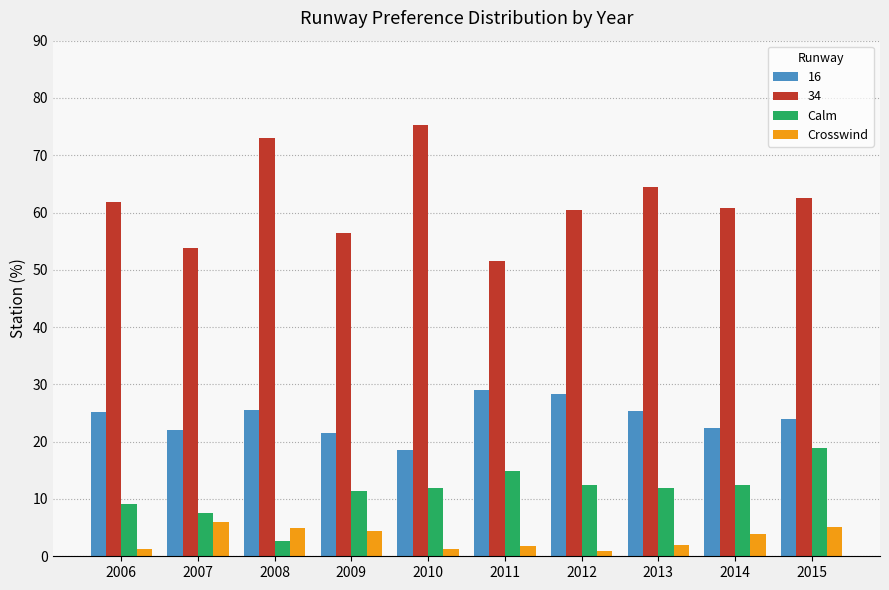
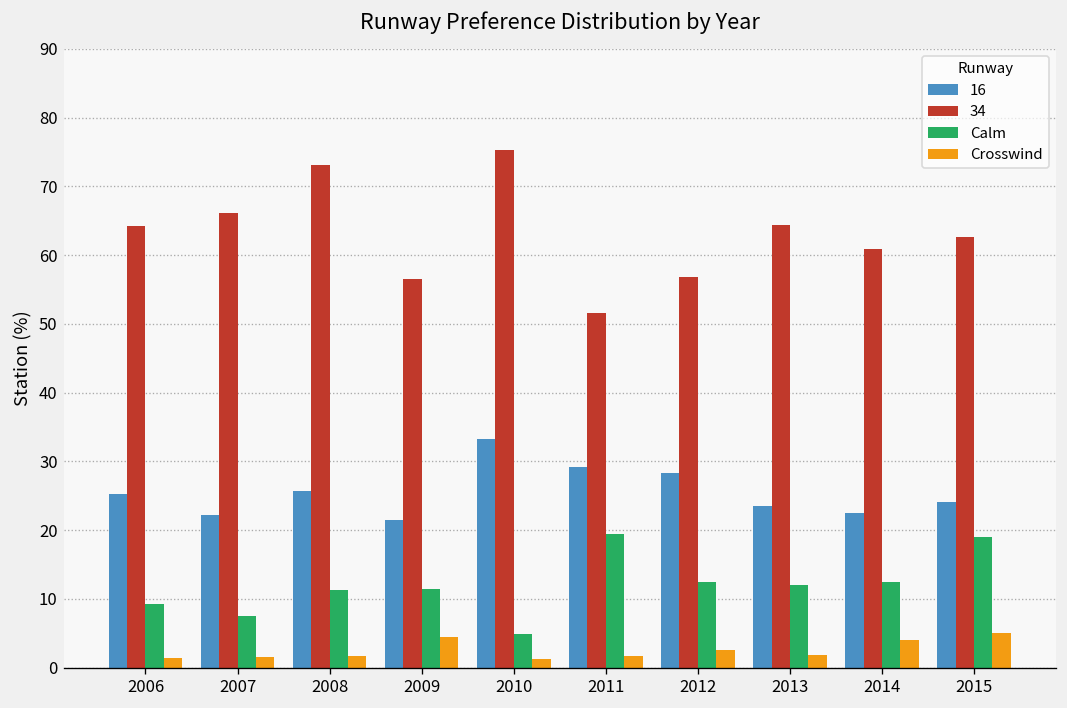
34, 2006: 62 -> 64
34, 2007: 54 -> 66
Crosswind, 2007: 6 -> 2
Calm, 2008: 3 -> 11
Crosswind, 2008: 5 -> 2
16, 2010: 19 -> 33
Calm, 2010: 12 -> 5
Calm, 2011: 15 -> 19
34, 2012: 60 -> 57
Crosswind, 2012: 1 -> 3
16, 2013: 25 -> 24
